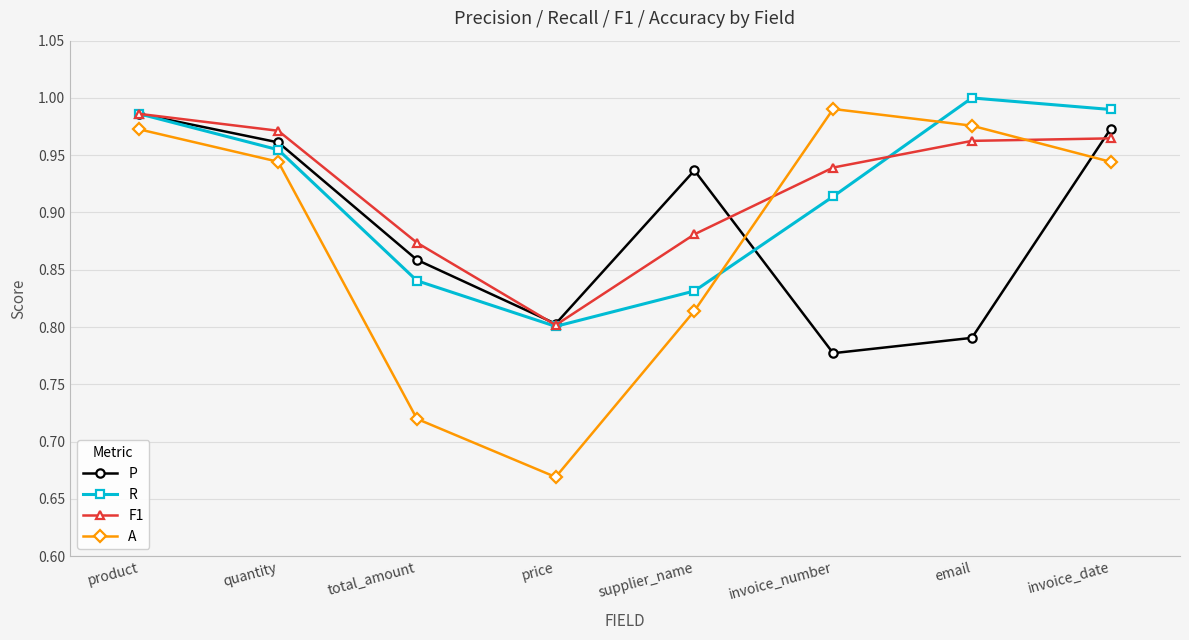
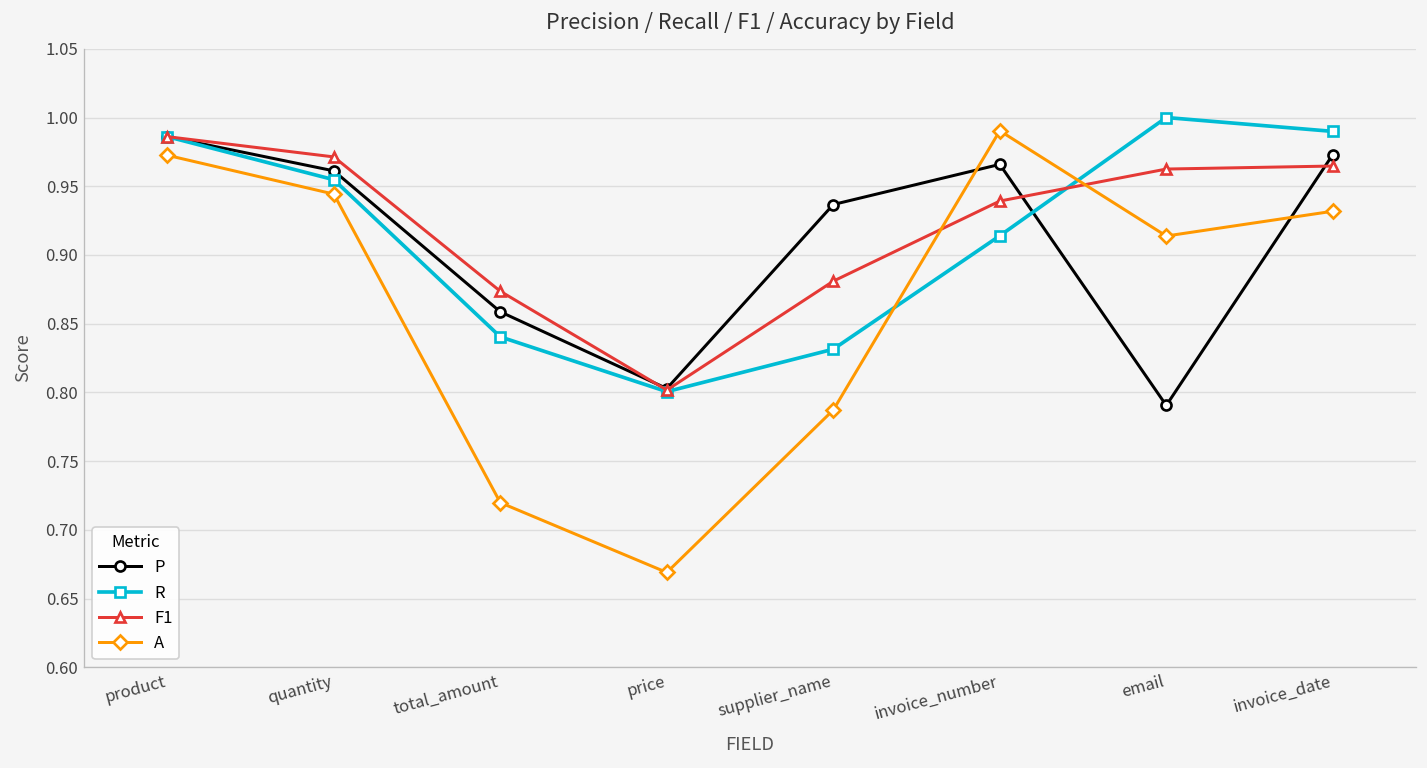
A, supplier_name: 0.814 -> 0.787
P, invoice_number: 0.777 -> 0.966
A, email: 0.976 -> 0.914
A, invoice_date: 0.944 -> 0.932
